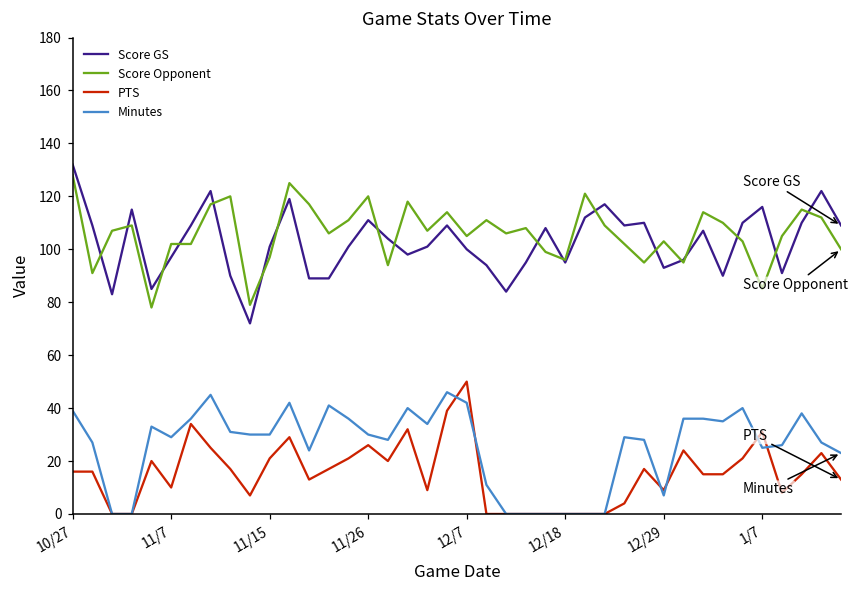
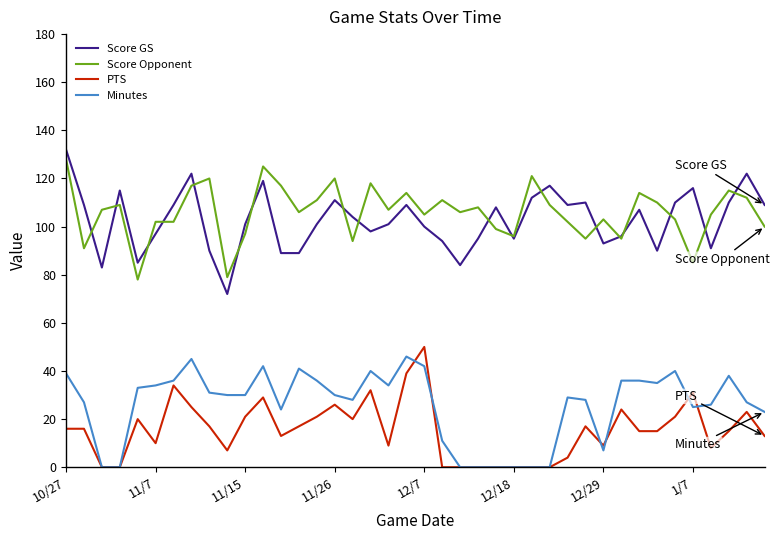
Minutes, 11/7: 29 -> 34
